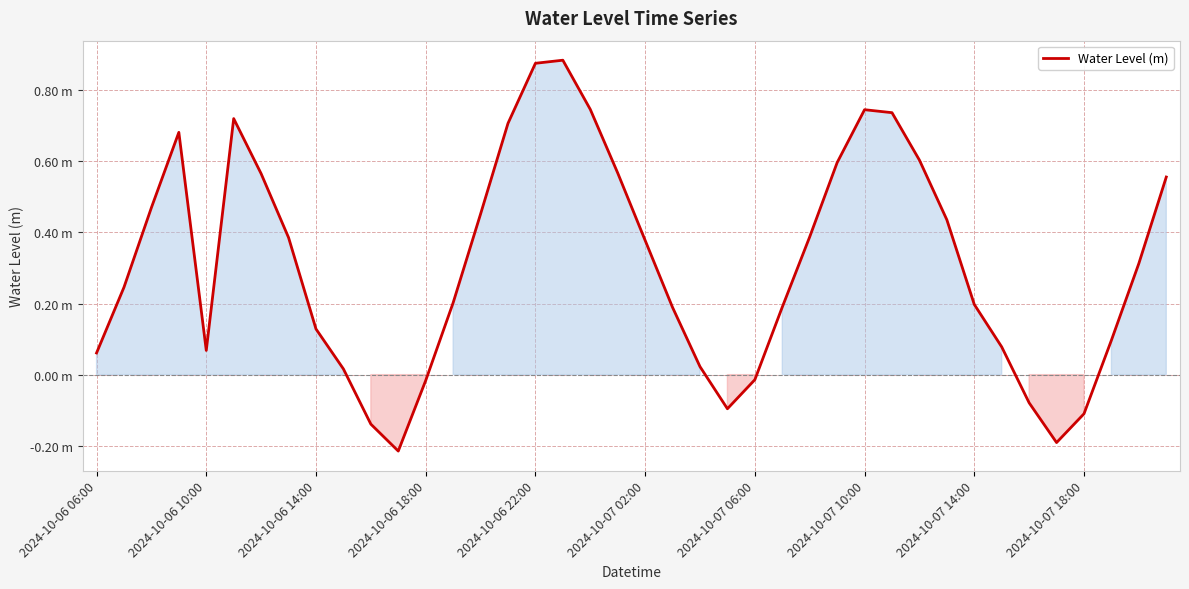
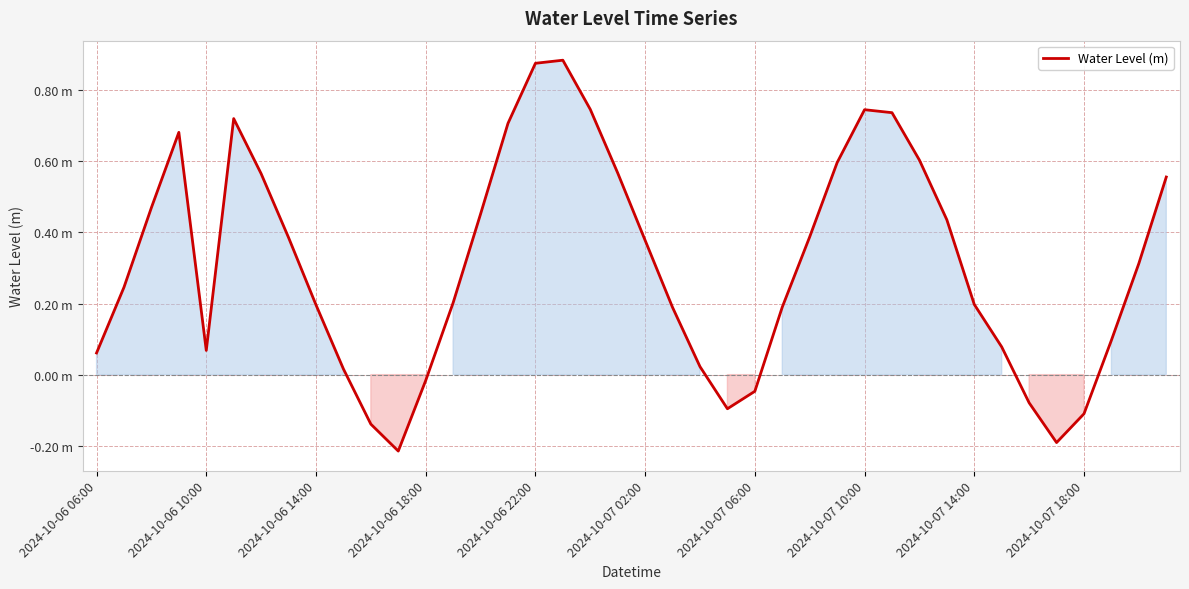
2024-10-06 14:00: 0.13 m -> 0.20 m
2024-10-07 06:00: -0.01 m -> -0.05 m
